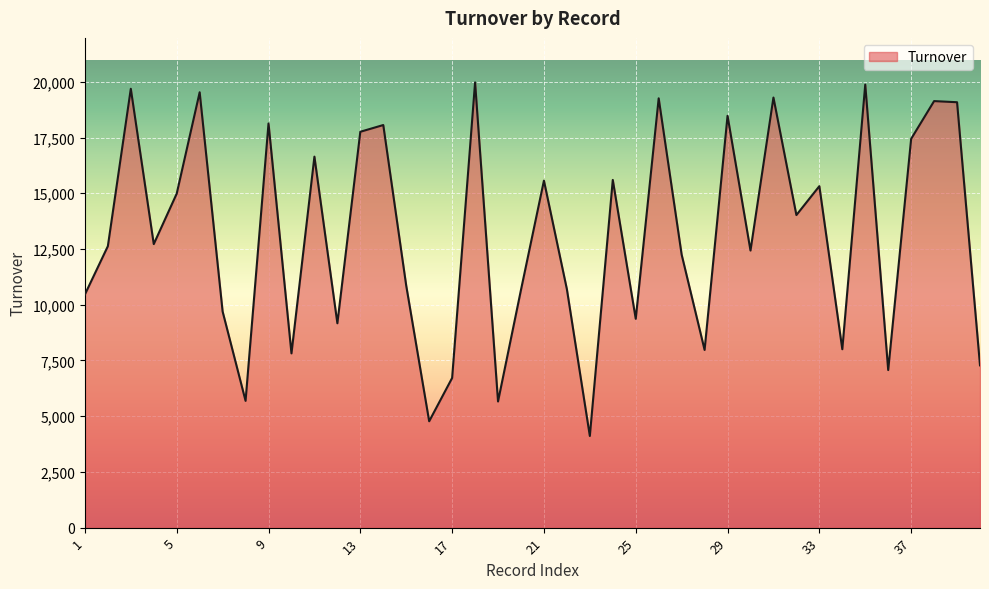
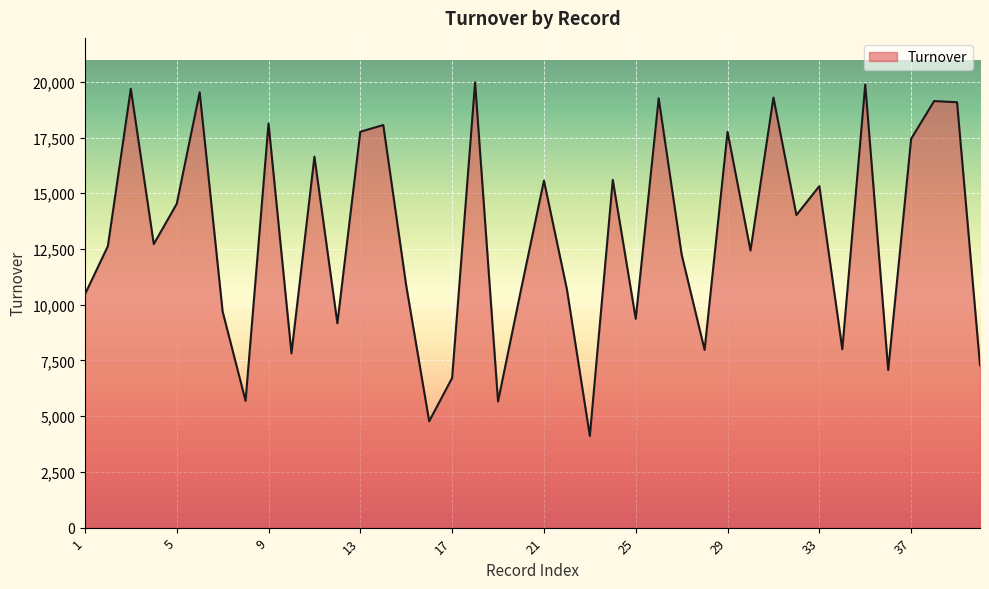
5: 15,000 -> 14,500
29: 18,500 -> 17,800
